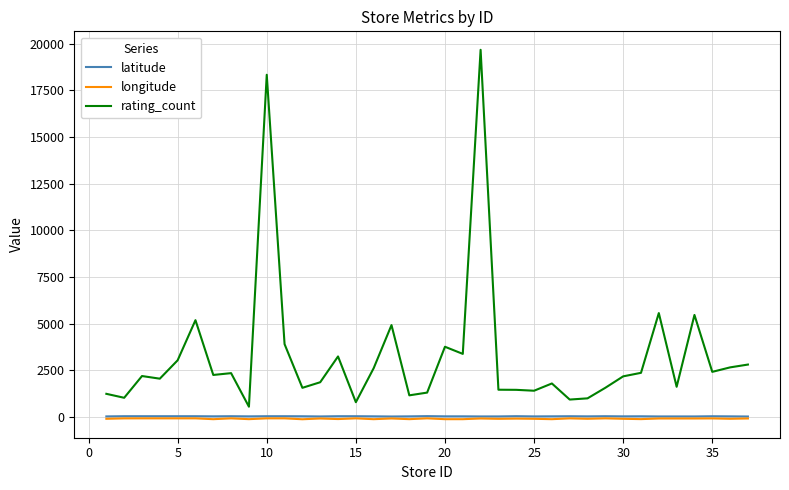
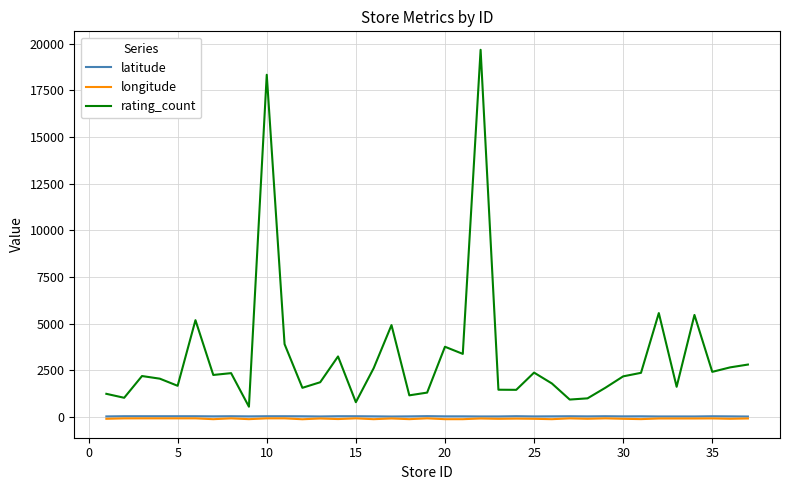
rating_count, 5: 3000 -> 1700
rating_count, 25: 1400 -> 2400
